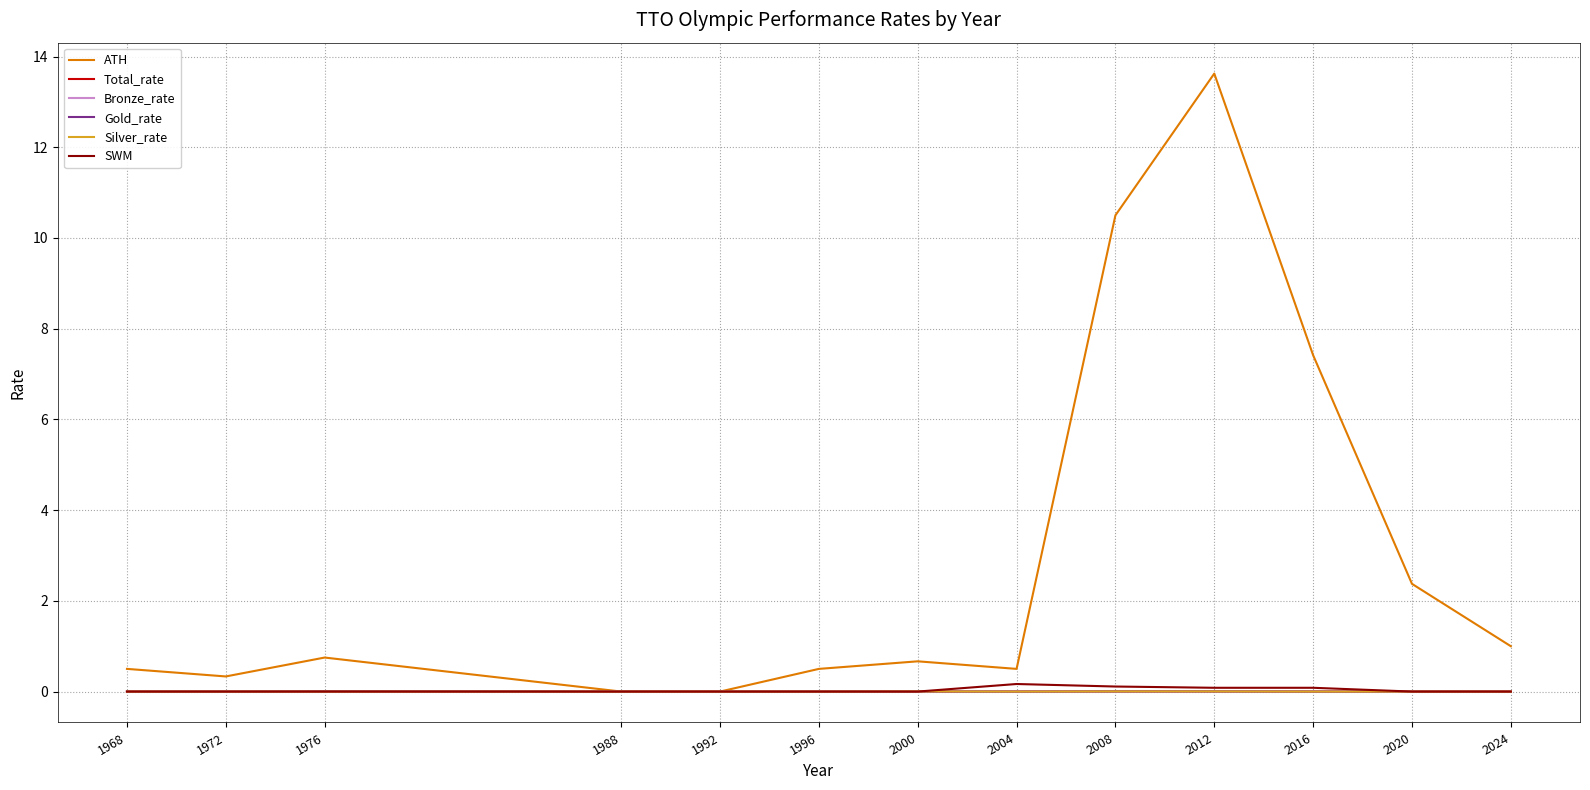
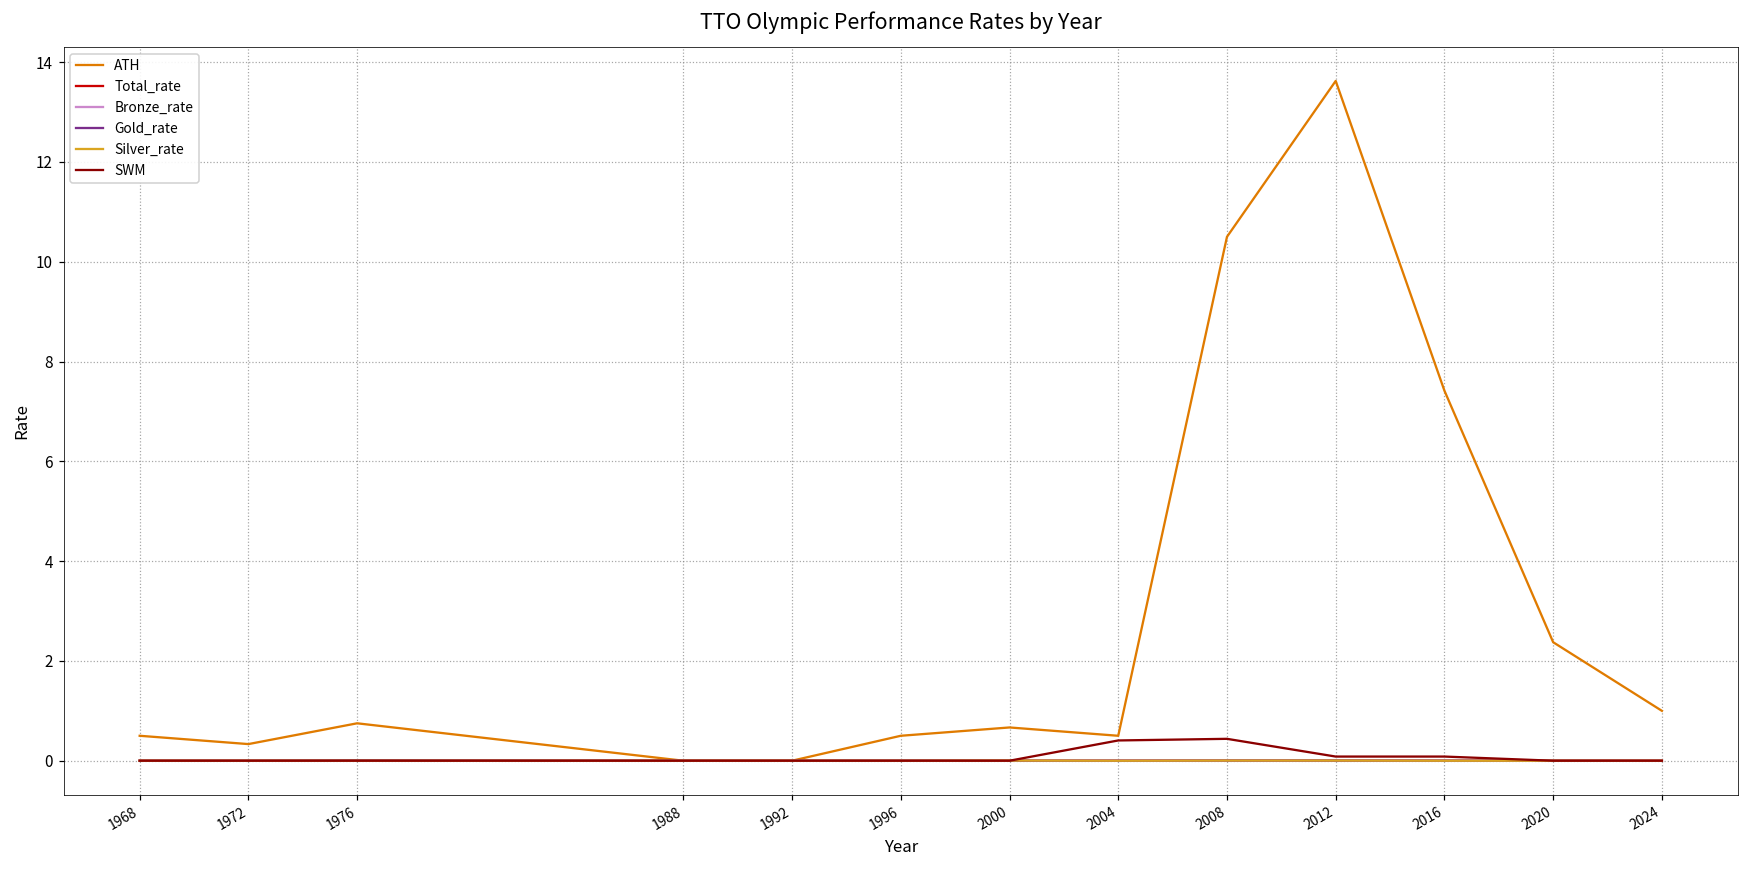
SWM, 2004: 0.2 -> 0.4
SWM, 2008: 0.1 -> 0.4
